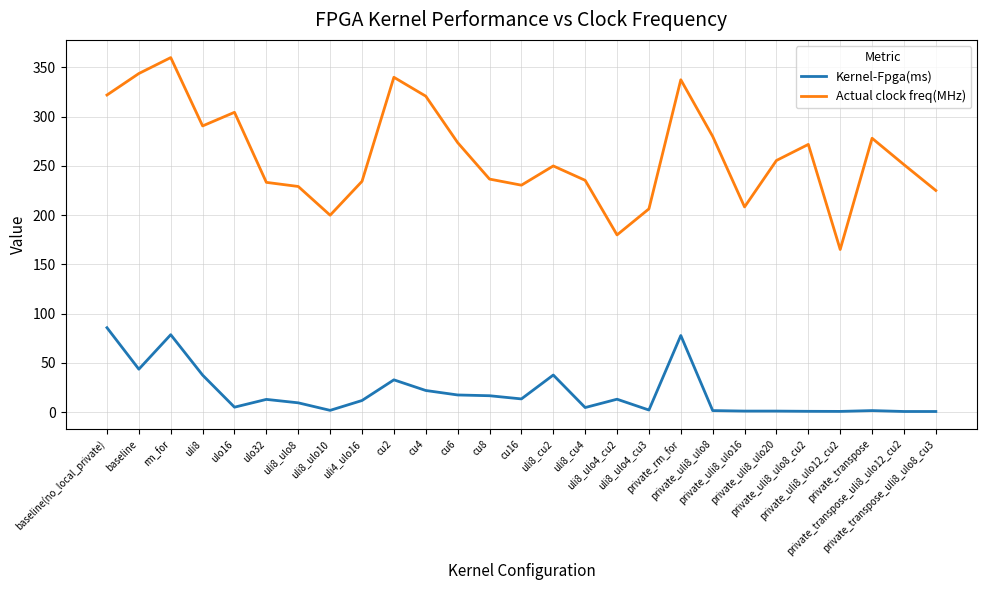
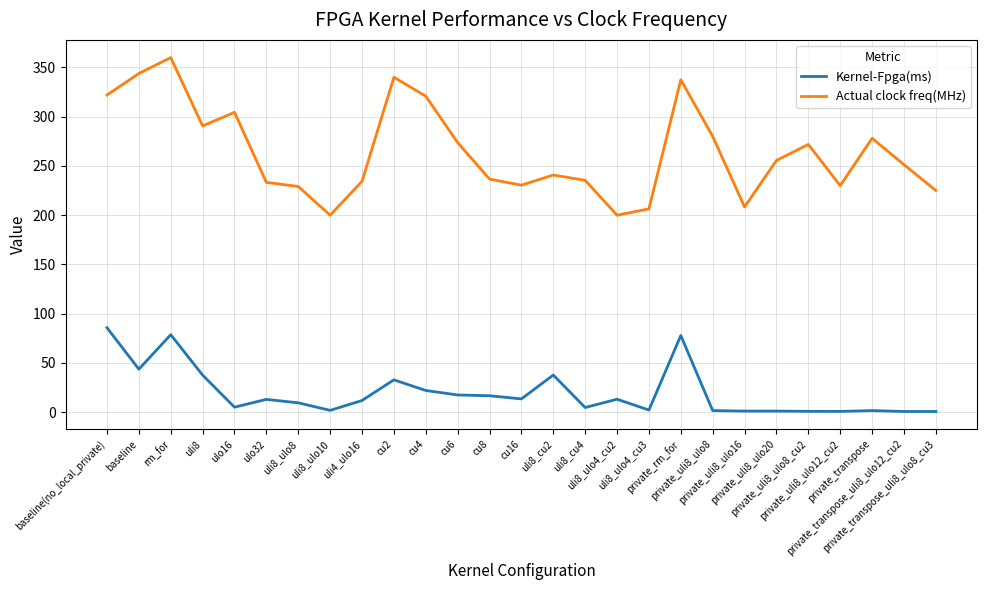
Actual clock freq(MHz), uli8_cu2: 250 -> 240
Actual clock freq(MHz), uli8_ulo4_cu2: 180 -> 200
Actual clock freq(MHz), private_uli8_ulo12_cu2: 170 -> 230
